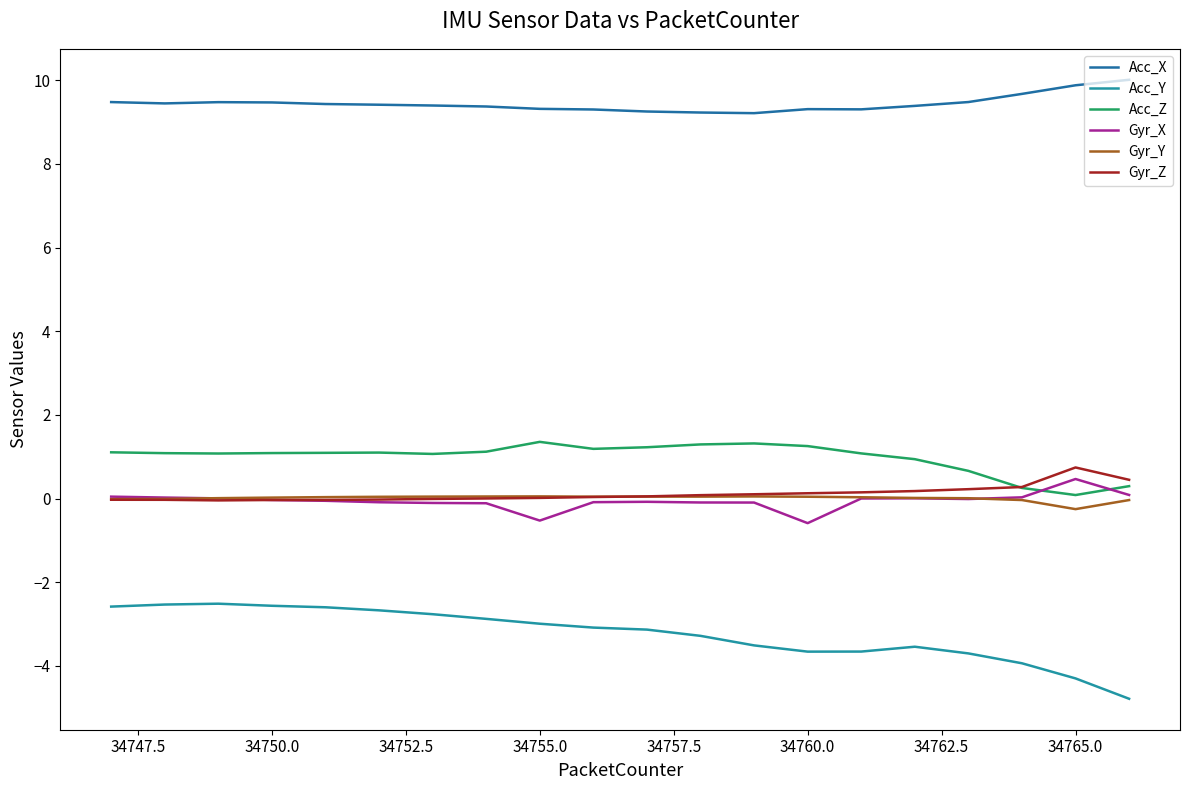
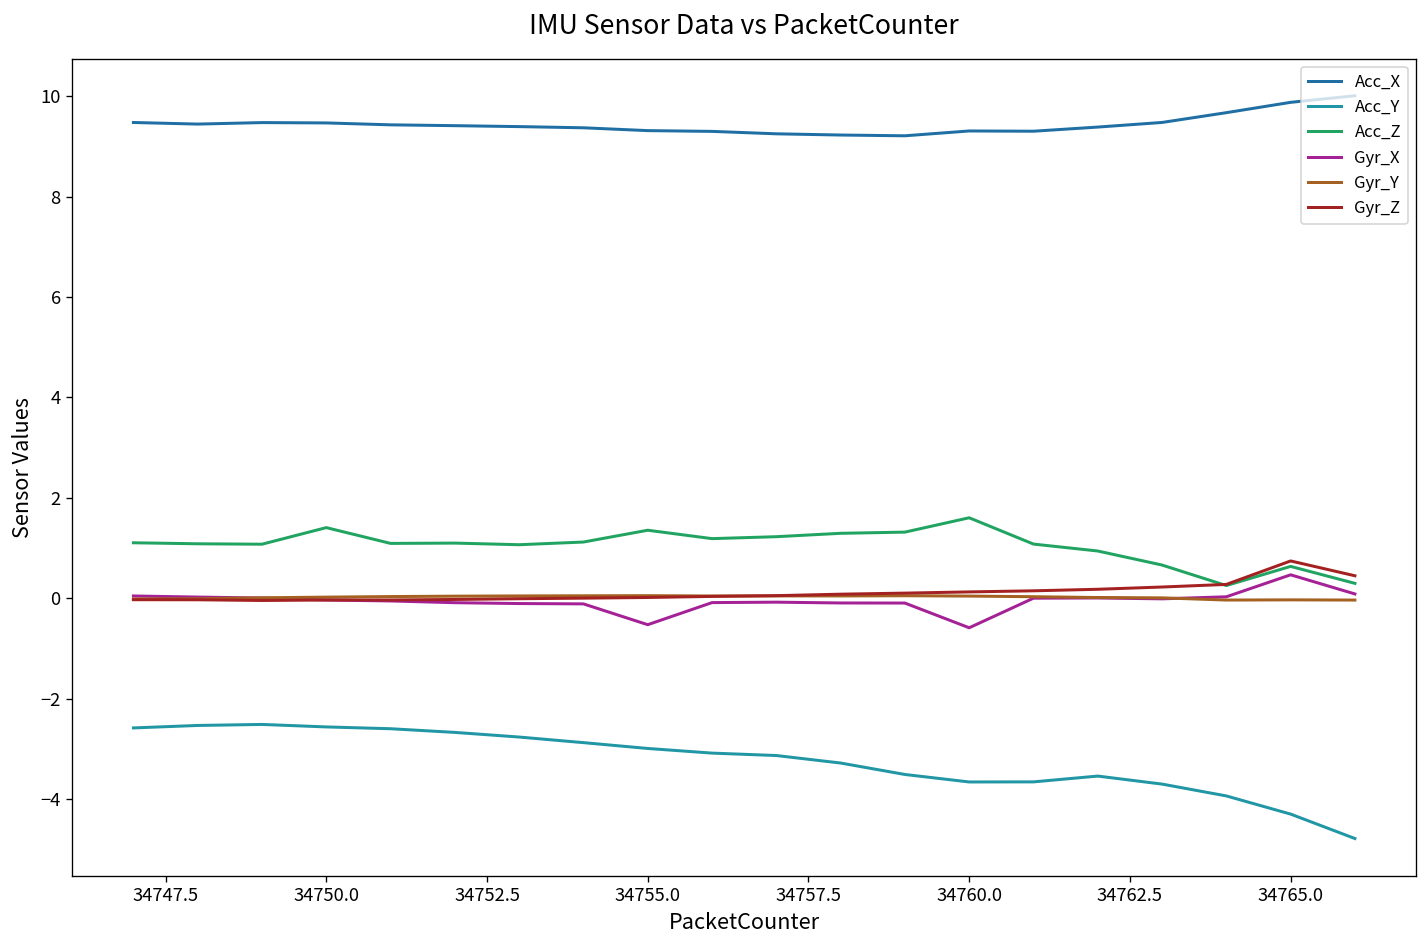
Acc_Z, 34750.0: 1.1 -> 1.4
Acc_Z, 34760.0: 1.3 -> 1.6
Acc_Z, 34765.0: 0.1 -> 0.6
Gyr_Y, 34765.0: -0.3 -> 0.0
